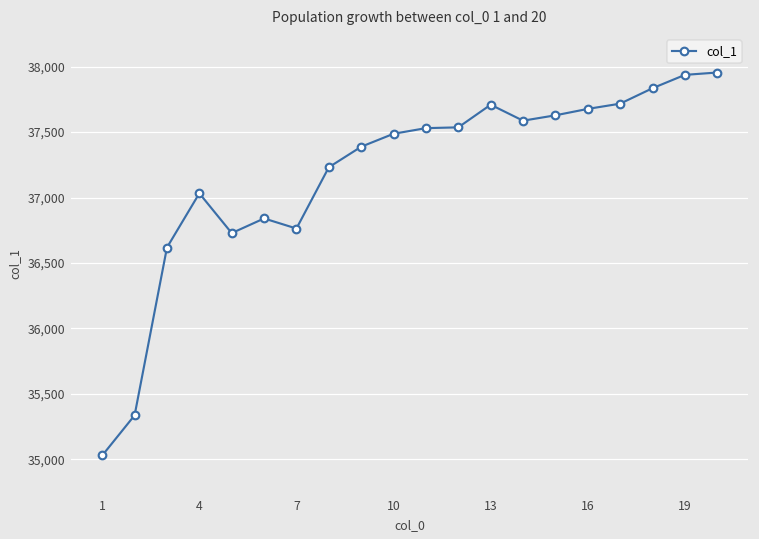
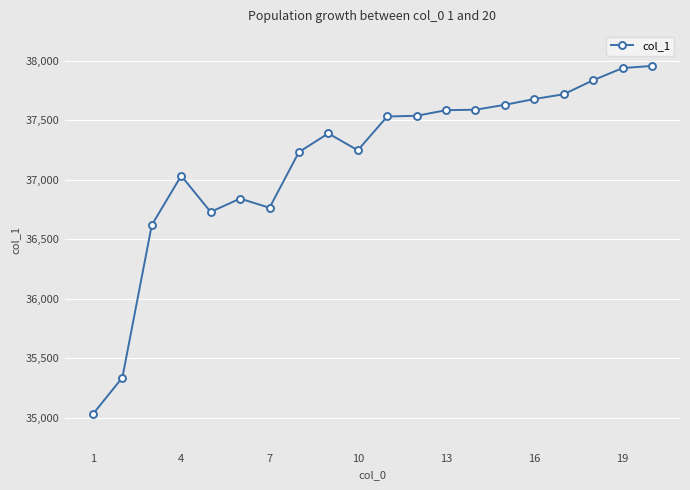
10: 37,490 -> 37,250
13: 37,710 -> 37,580
